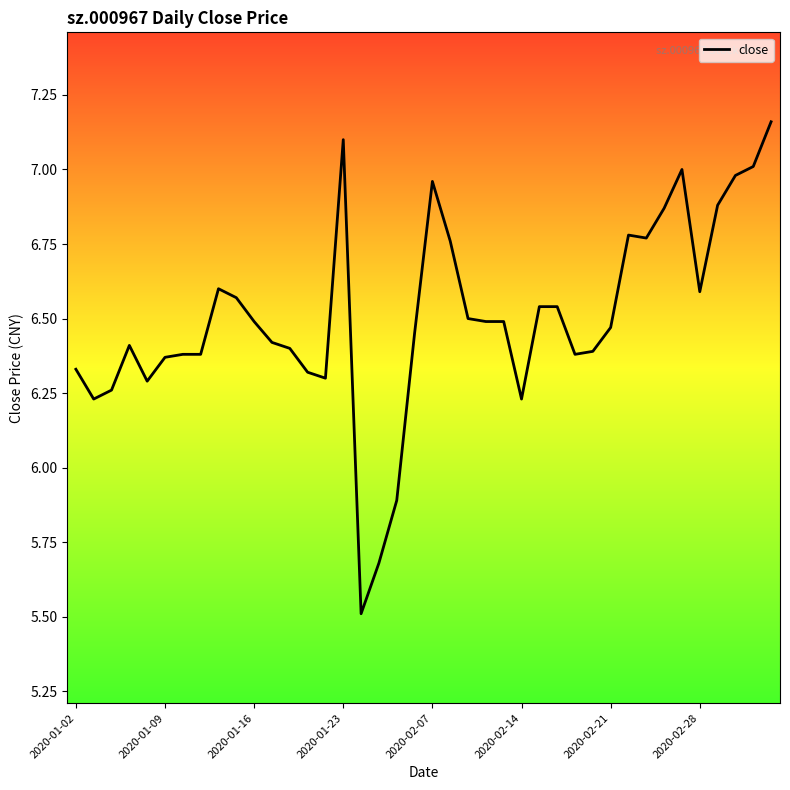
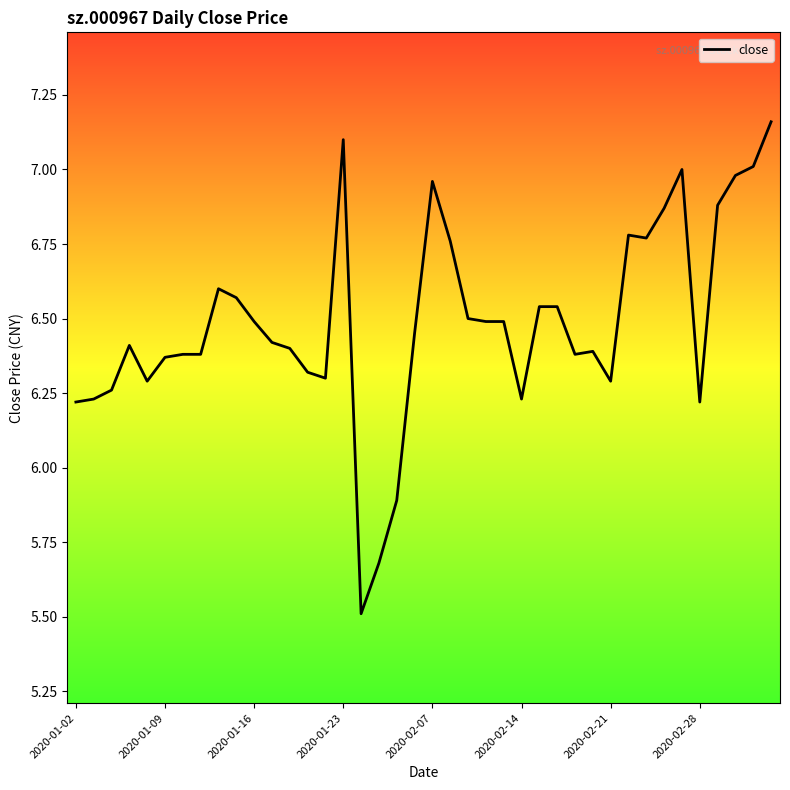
2020-01-02: 6.33 -> 6.22
2020-02-21: 6.47 -> 6.29
2020-02-28: 6.59 -> 6.22
